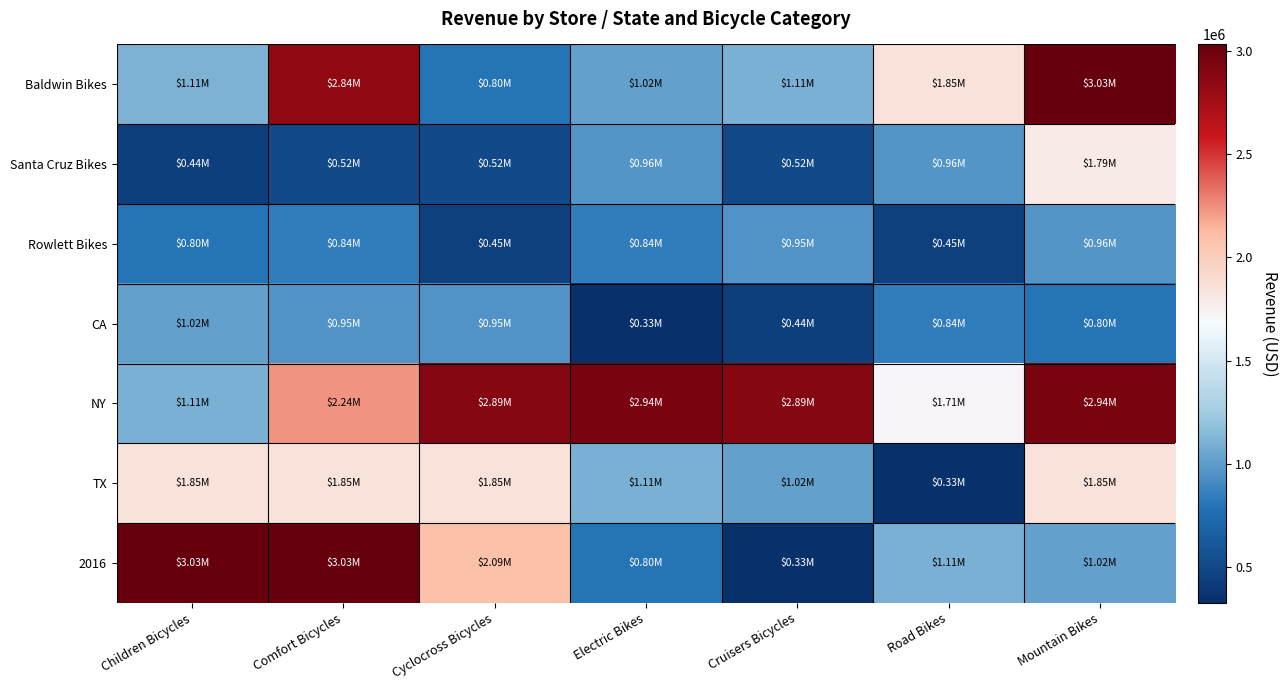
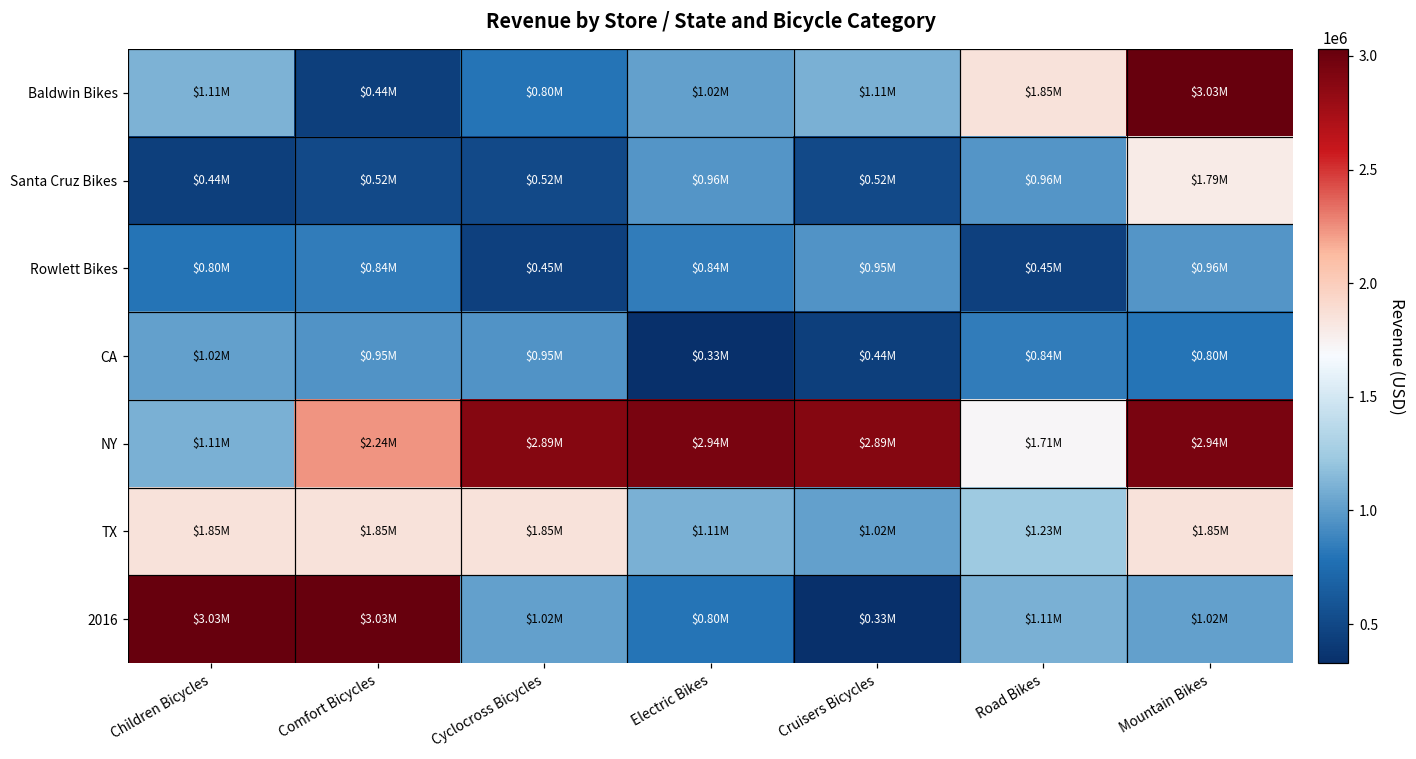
Baldwin Bikes, Comfort Bicycles: $2.84M -> $0.44M
TX, Road Bikes: $0.33M -> $1.23M
2016, Cyclocross Bicycles: $2.09M -> $1.02M
